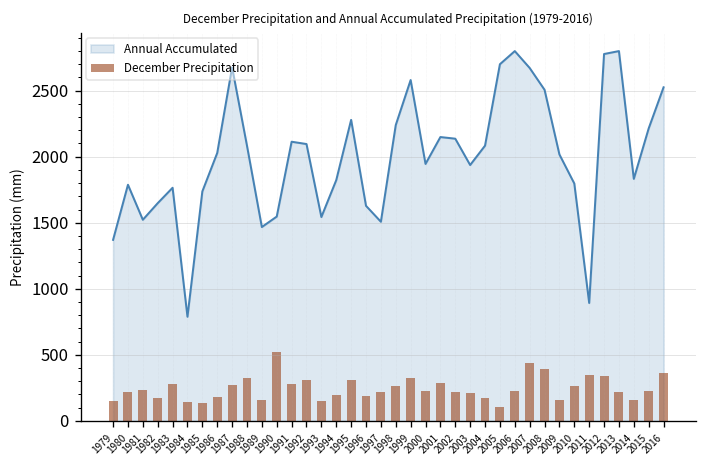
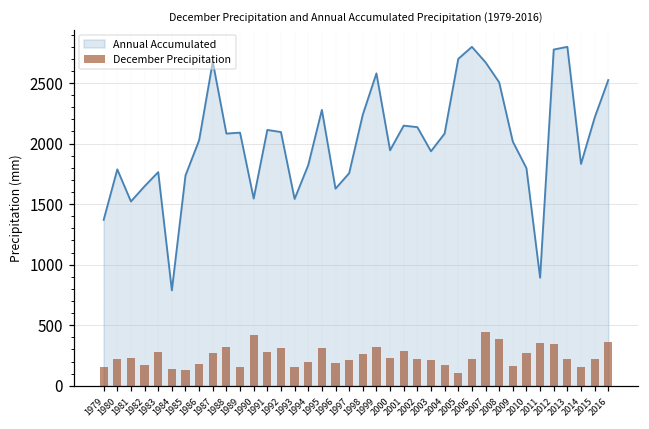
Annual Accumulated, 1989: 1470 -> 2090
December Precipitation, 1990: 520 -> 420
Annual Accumulated, 1997: 1510 -> 1760
